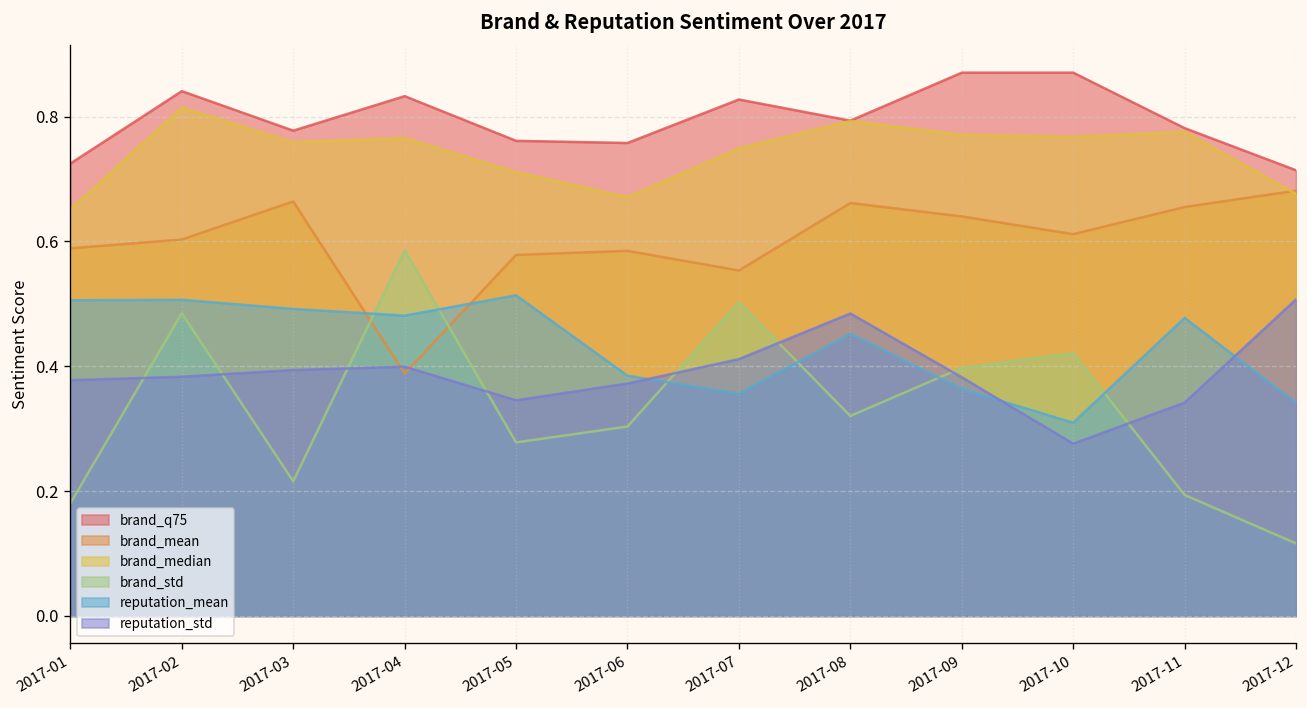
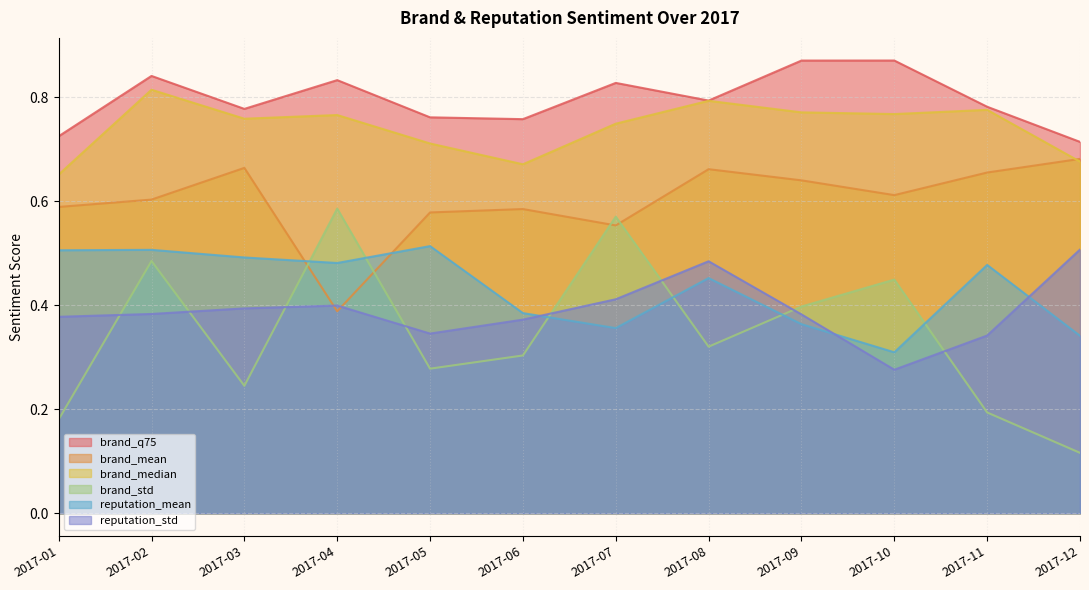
brand_std, 2017-03: 0.22 -> 0.24
brand_std, 2017-07: 0.50 -> 0.57
brand_std, 2017-10: 0.42 -> 0.45
